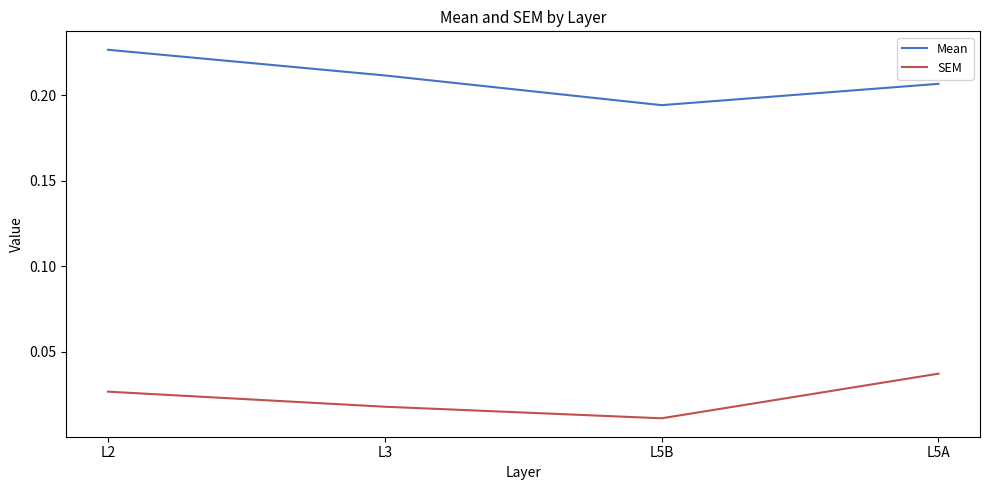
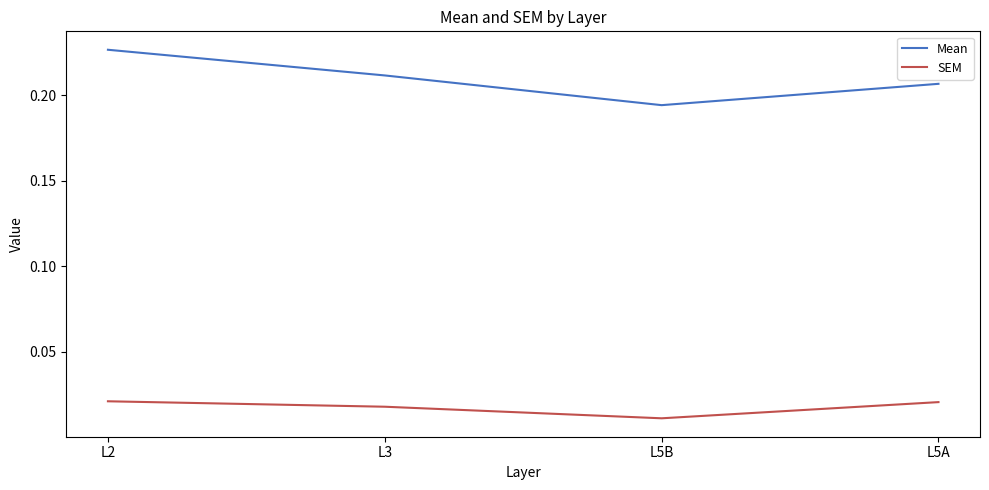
SEM, L2: 0.027 -> 0.021
SEM, L5A: 0.037 -> 0.021
